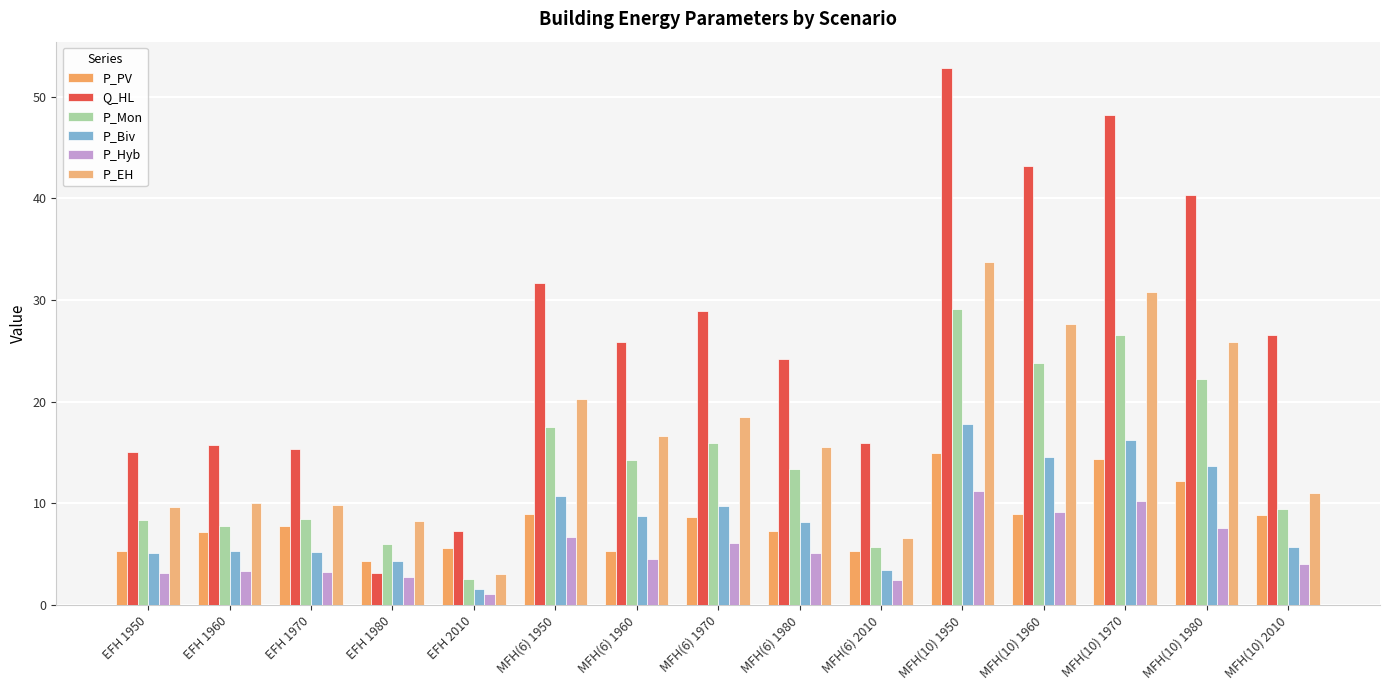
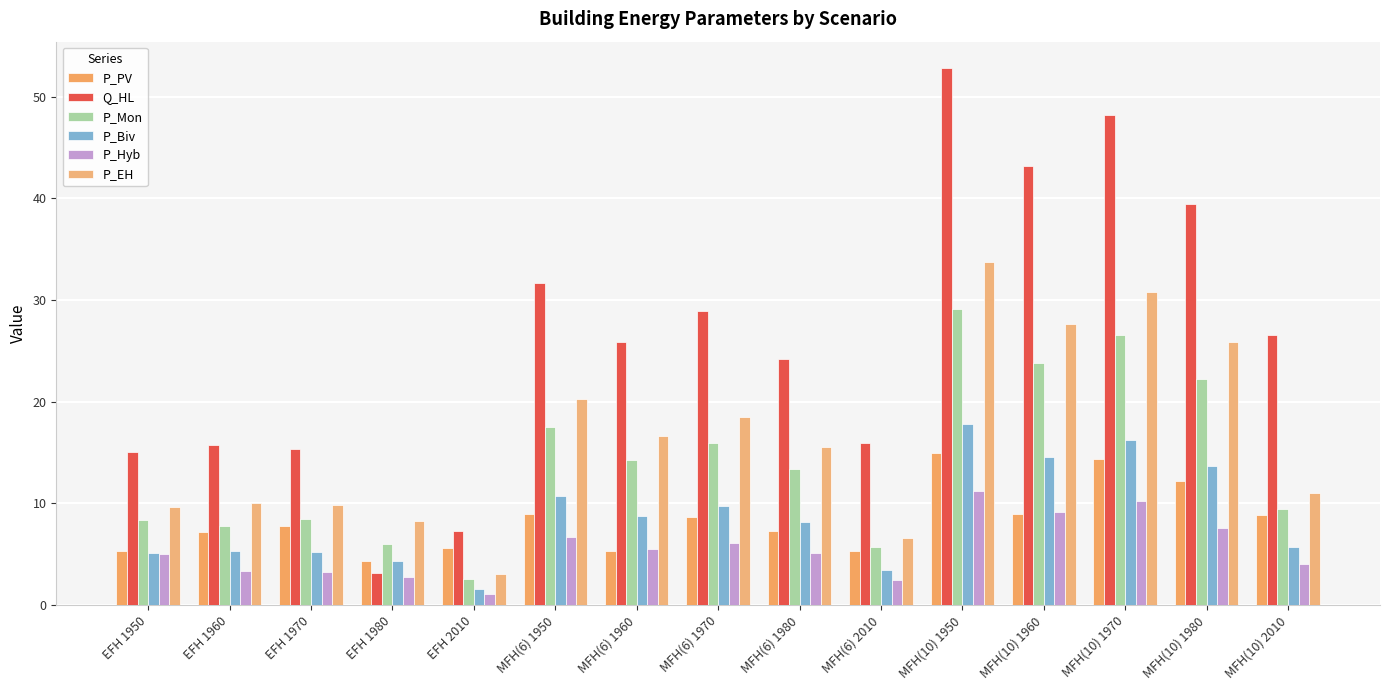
P_Hyb, EFH 1950: 3.2 -> 5.0
P_Hyb, MFH(6) 1960: 4.5 -> 5.5
Q_HL, MFH(10) 1980: 40.4 -> 39.5
